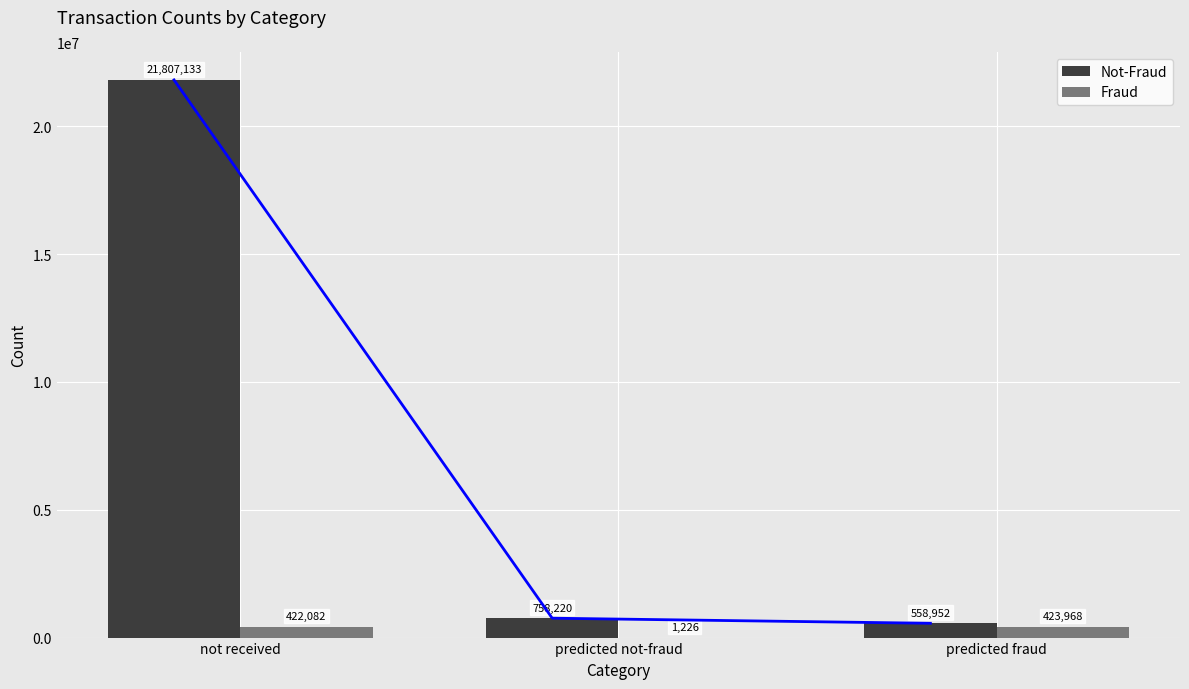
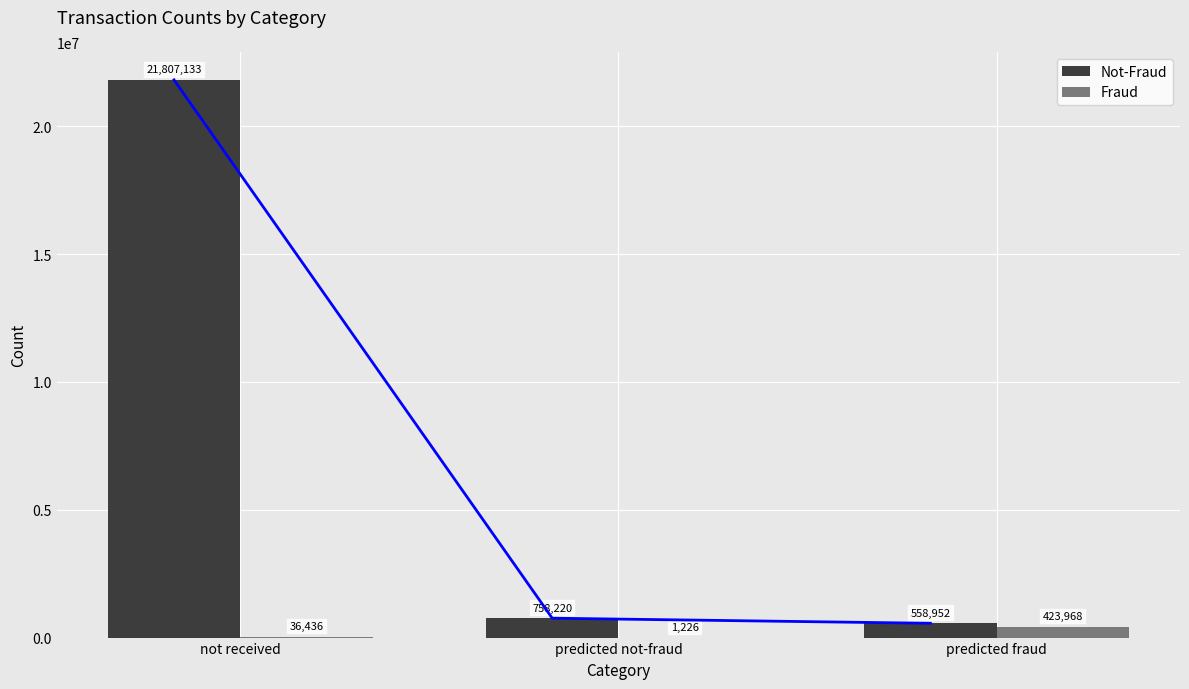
Fraud, not received: 422,082 -> 36,436
